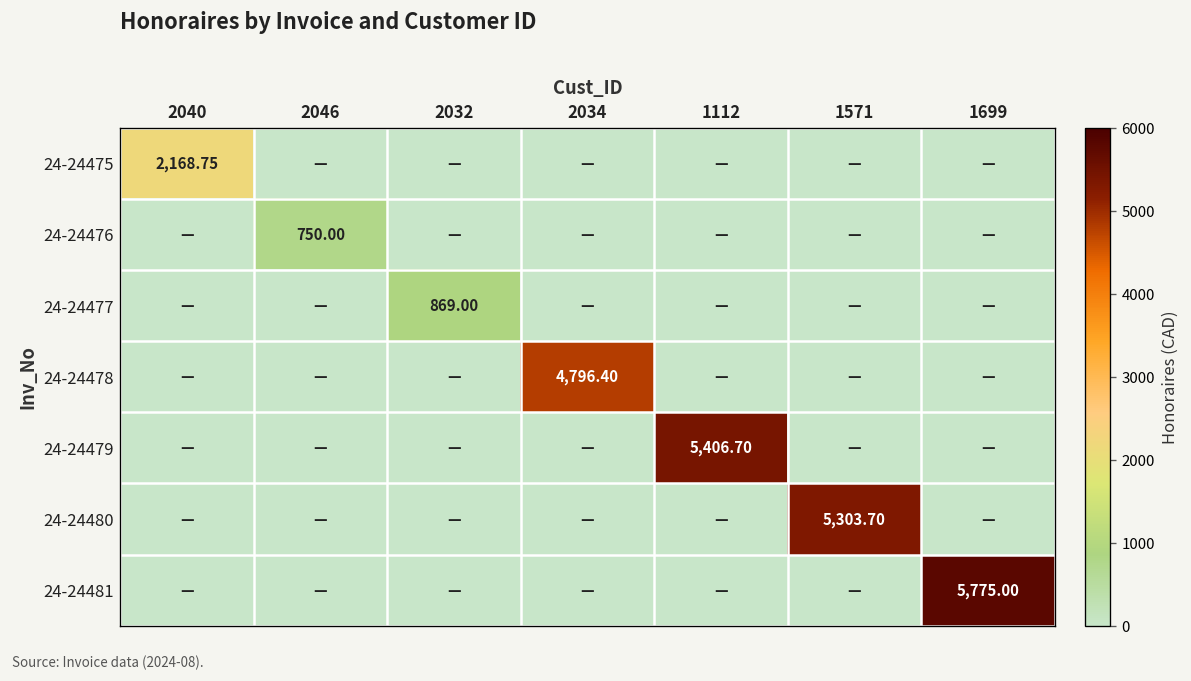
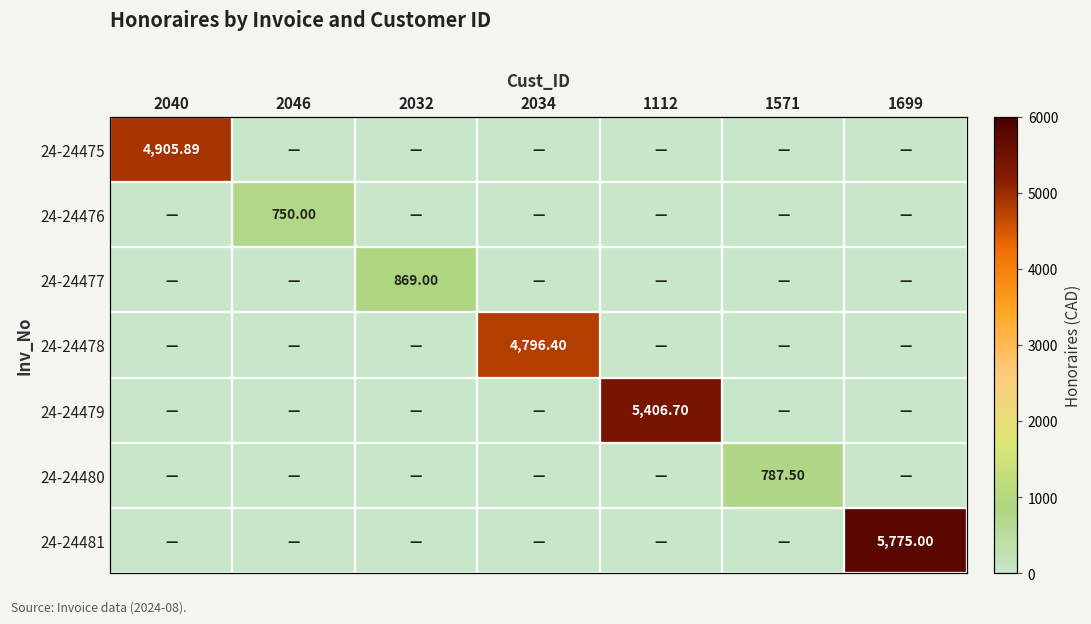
24-24475, 2040: 2,168.75 -> 4,905.89
24-24480, 1571: 5,303.70 -> 787.50
